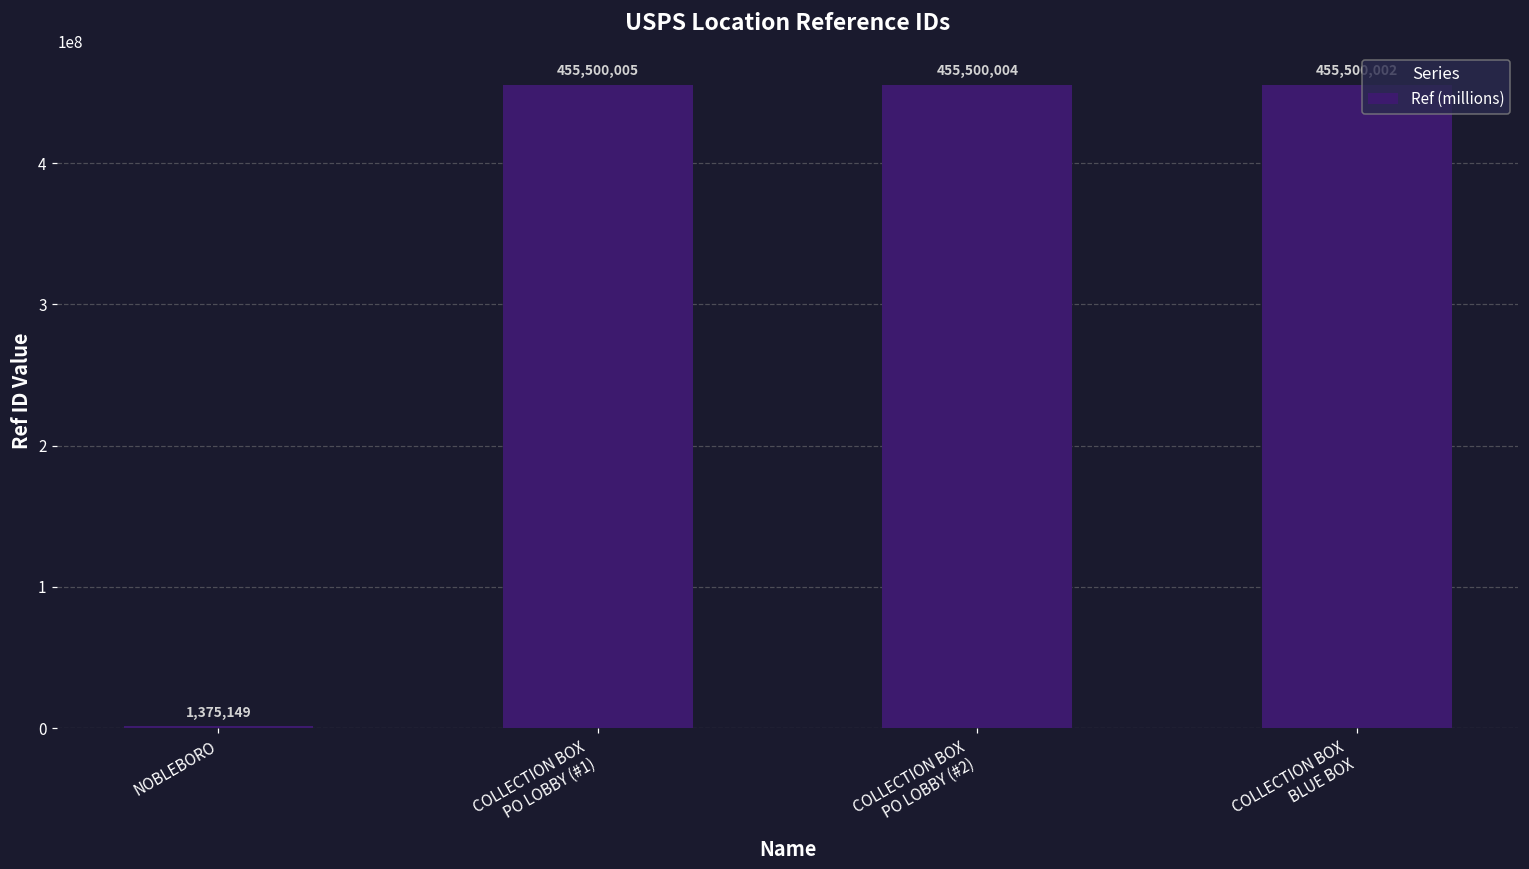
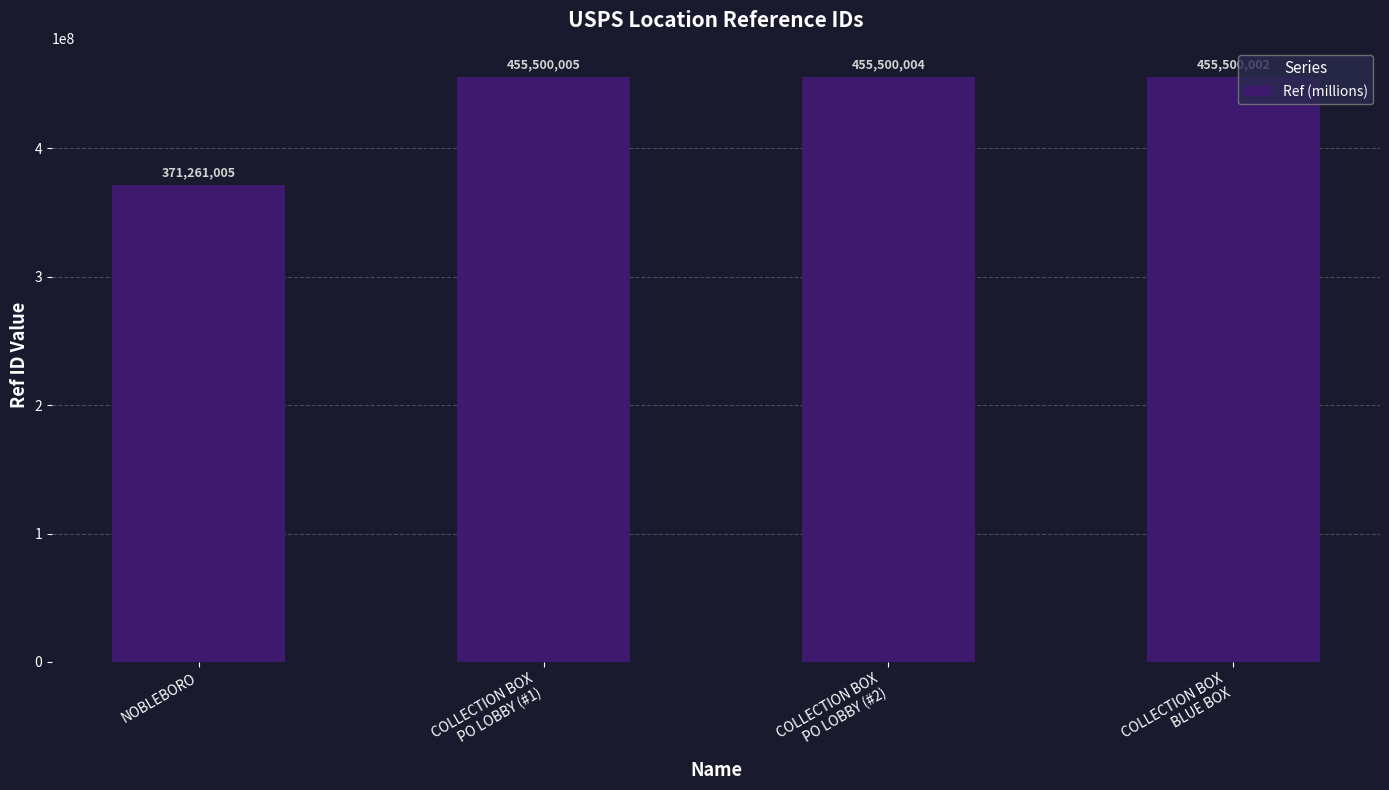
NOBLEBORO: 1,375,149 -> 371,261,005
